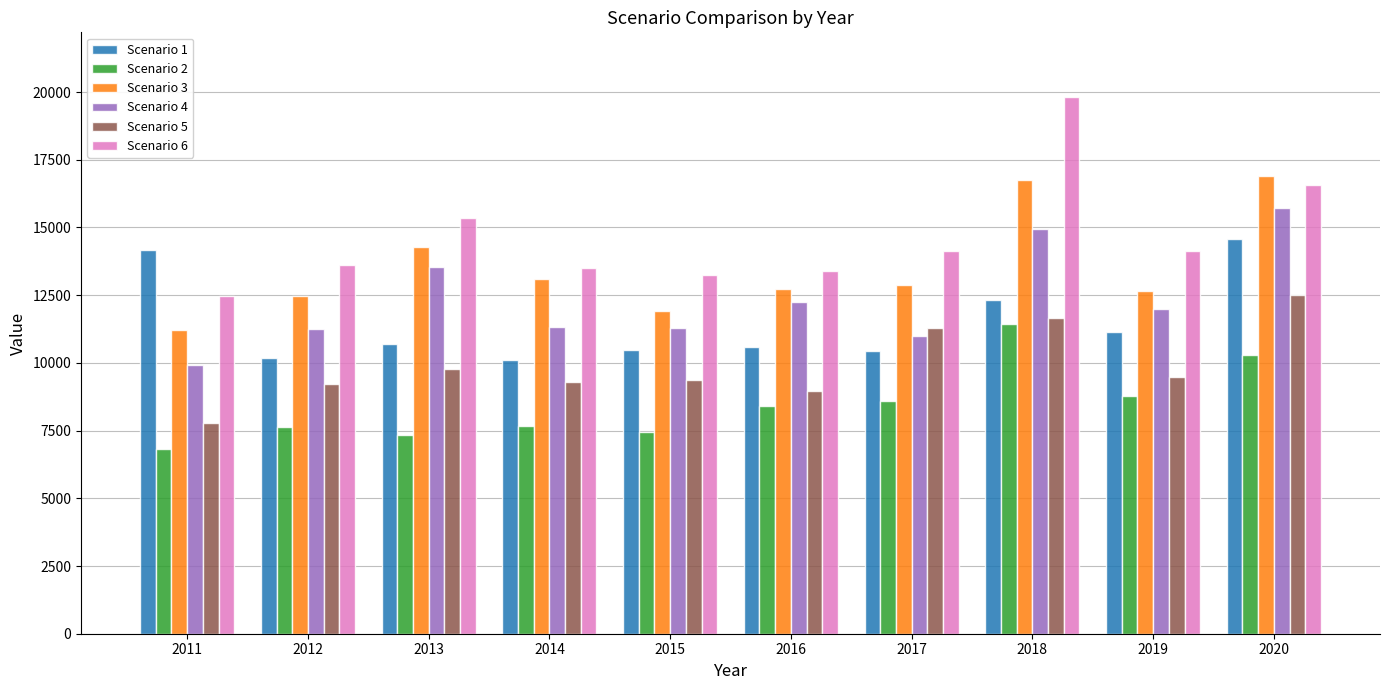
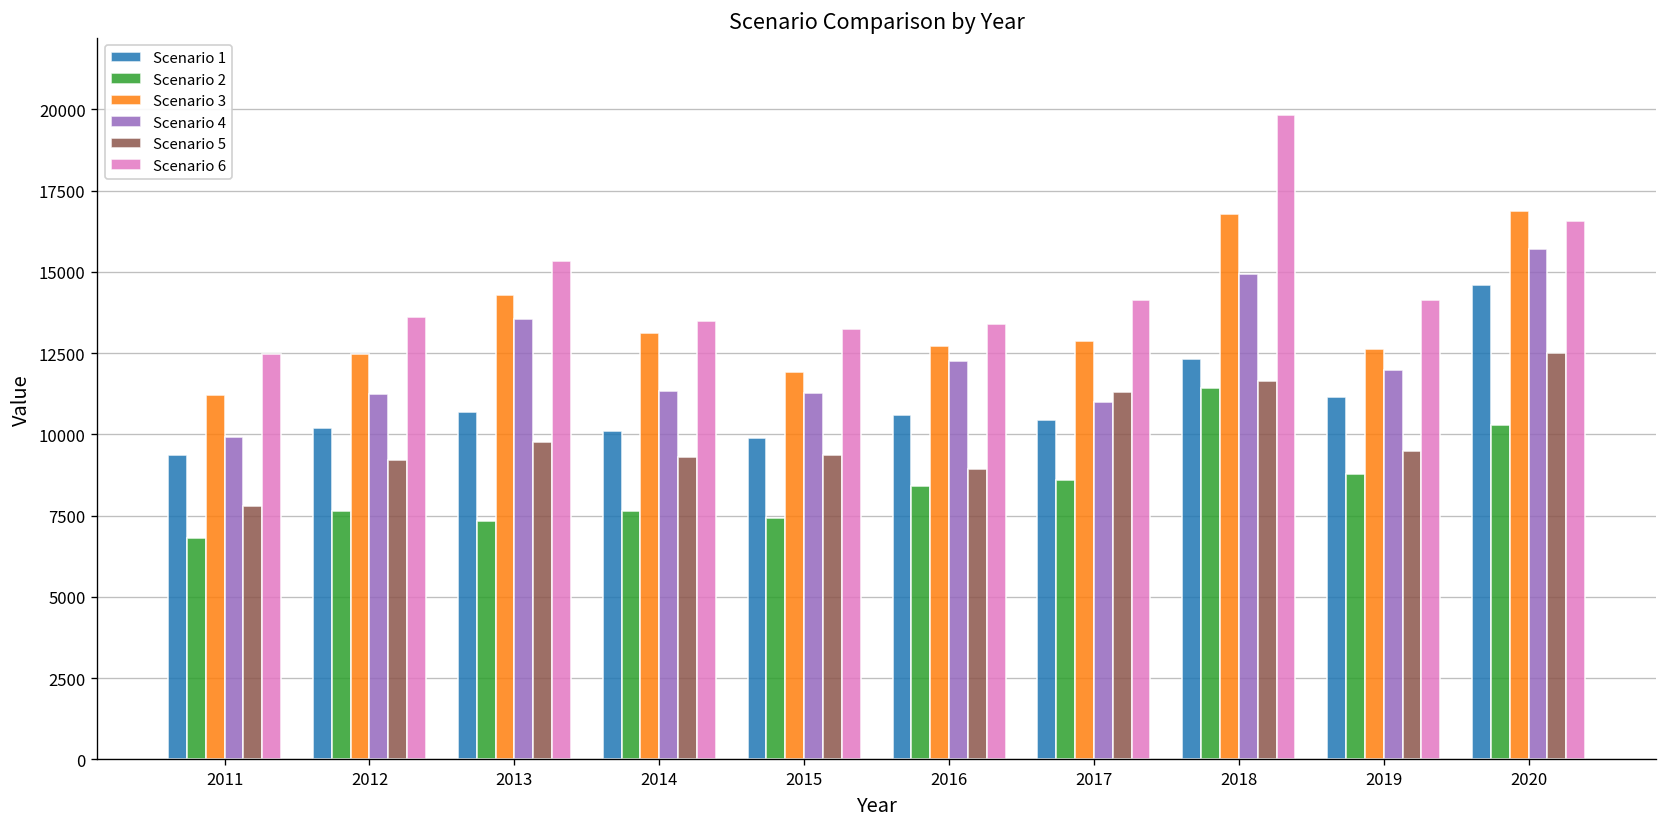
Scenario 1, 2011: 14200 -> 9400
Scenario 1, 2015: 10500 -> 9900
